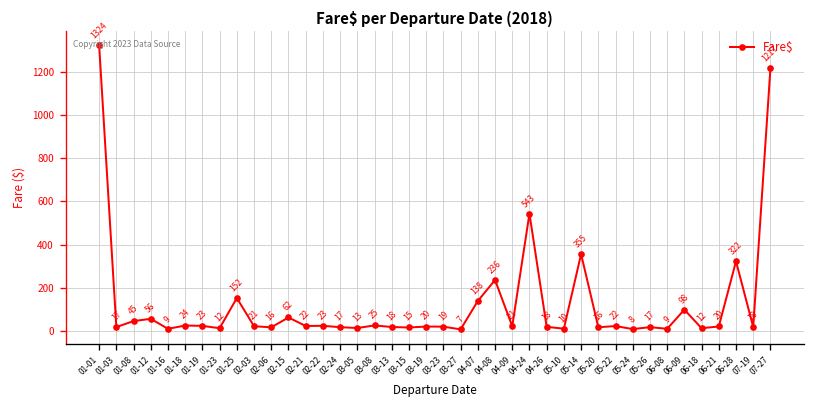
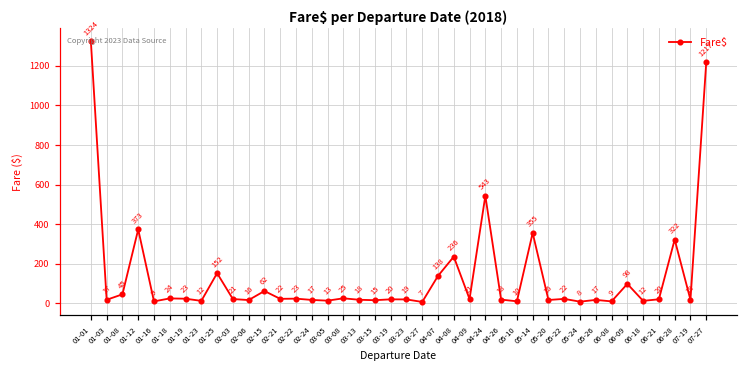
01-12: 56 -> 373
